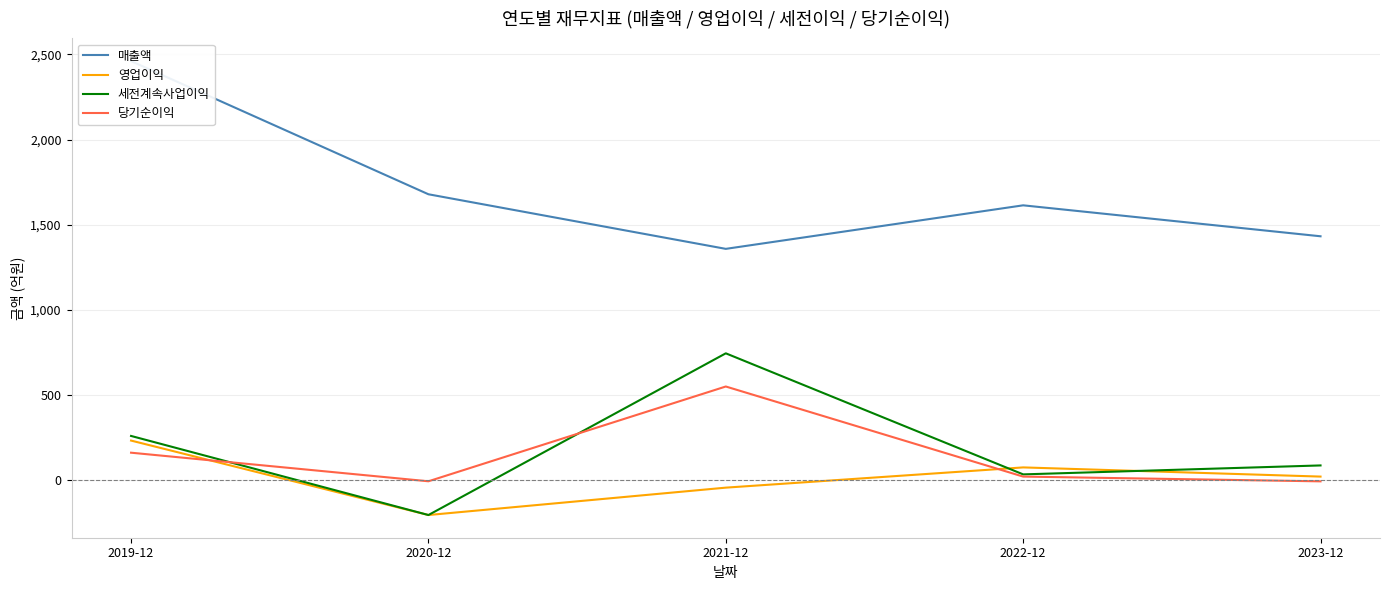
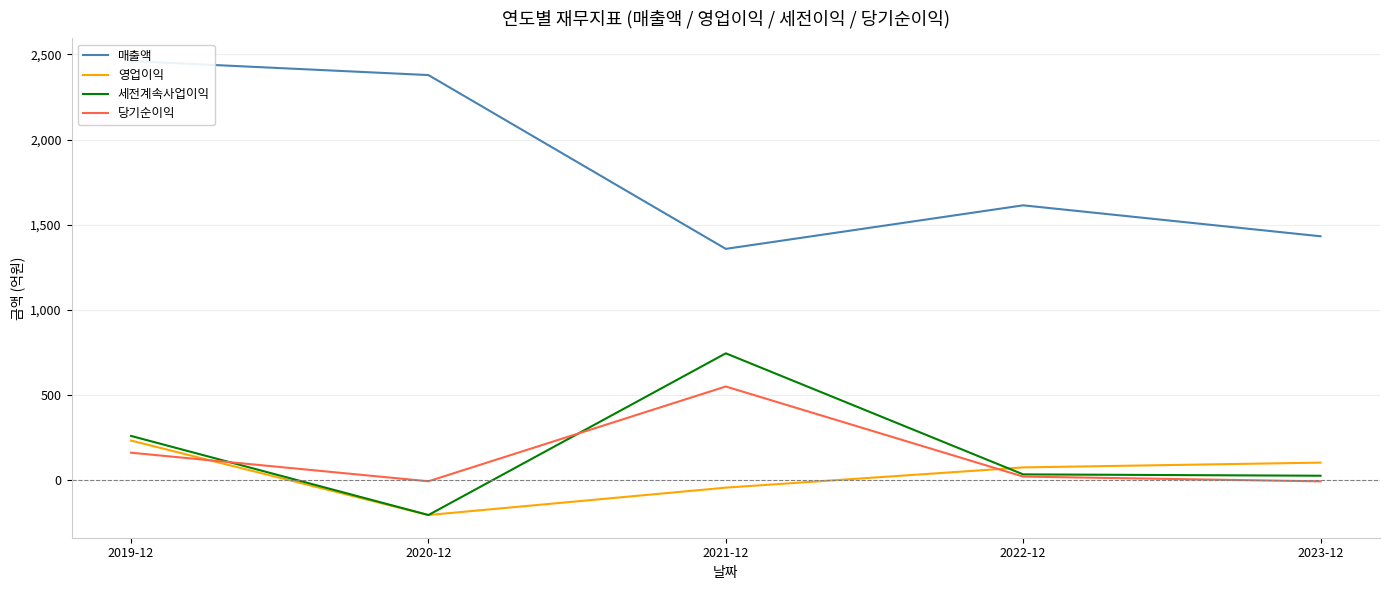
매출액, 2020-12: 1,680 -> 2,380
영업이익, 2023-12: 20 -> 100
세전계속사업이익, 2023-12: 80 -> 20
